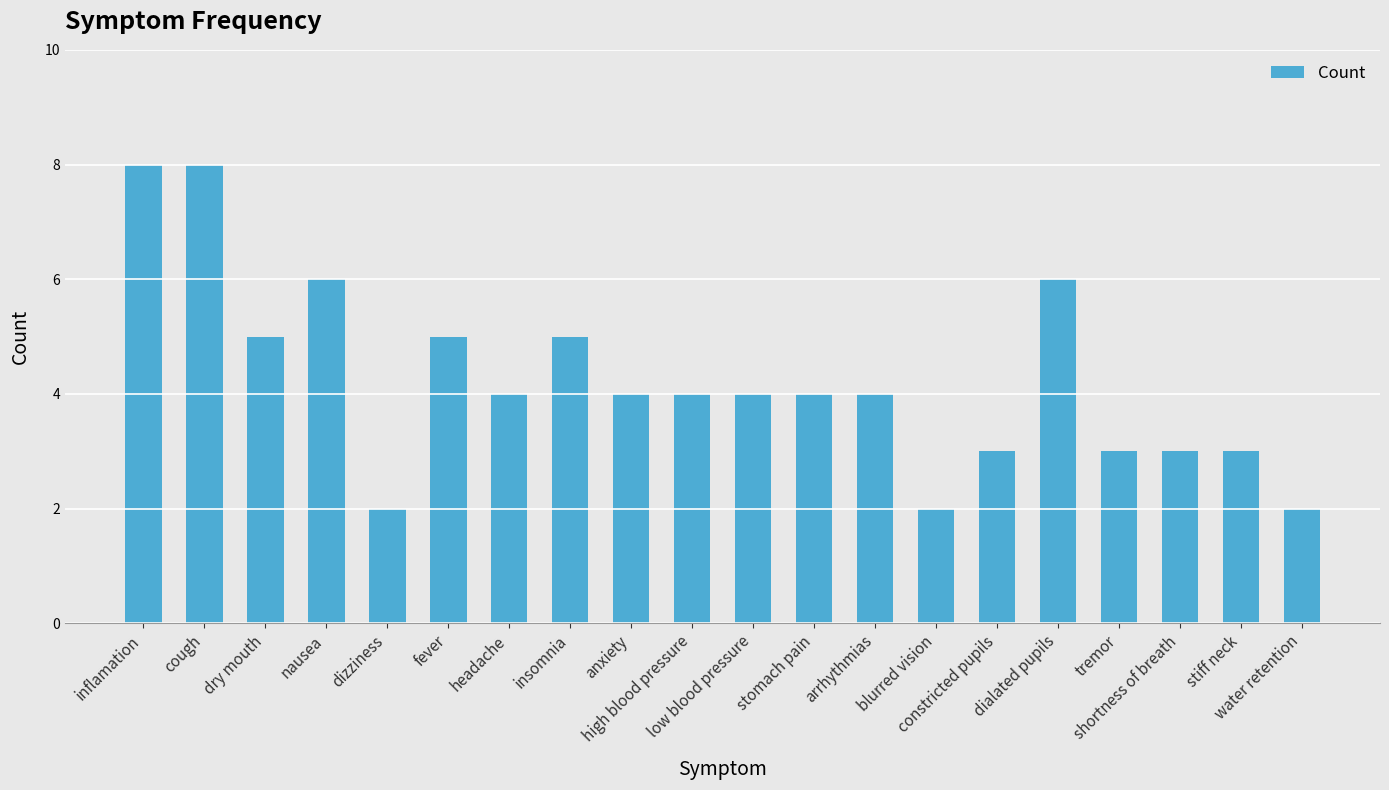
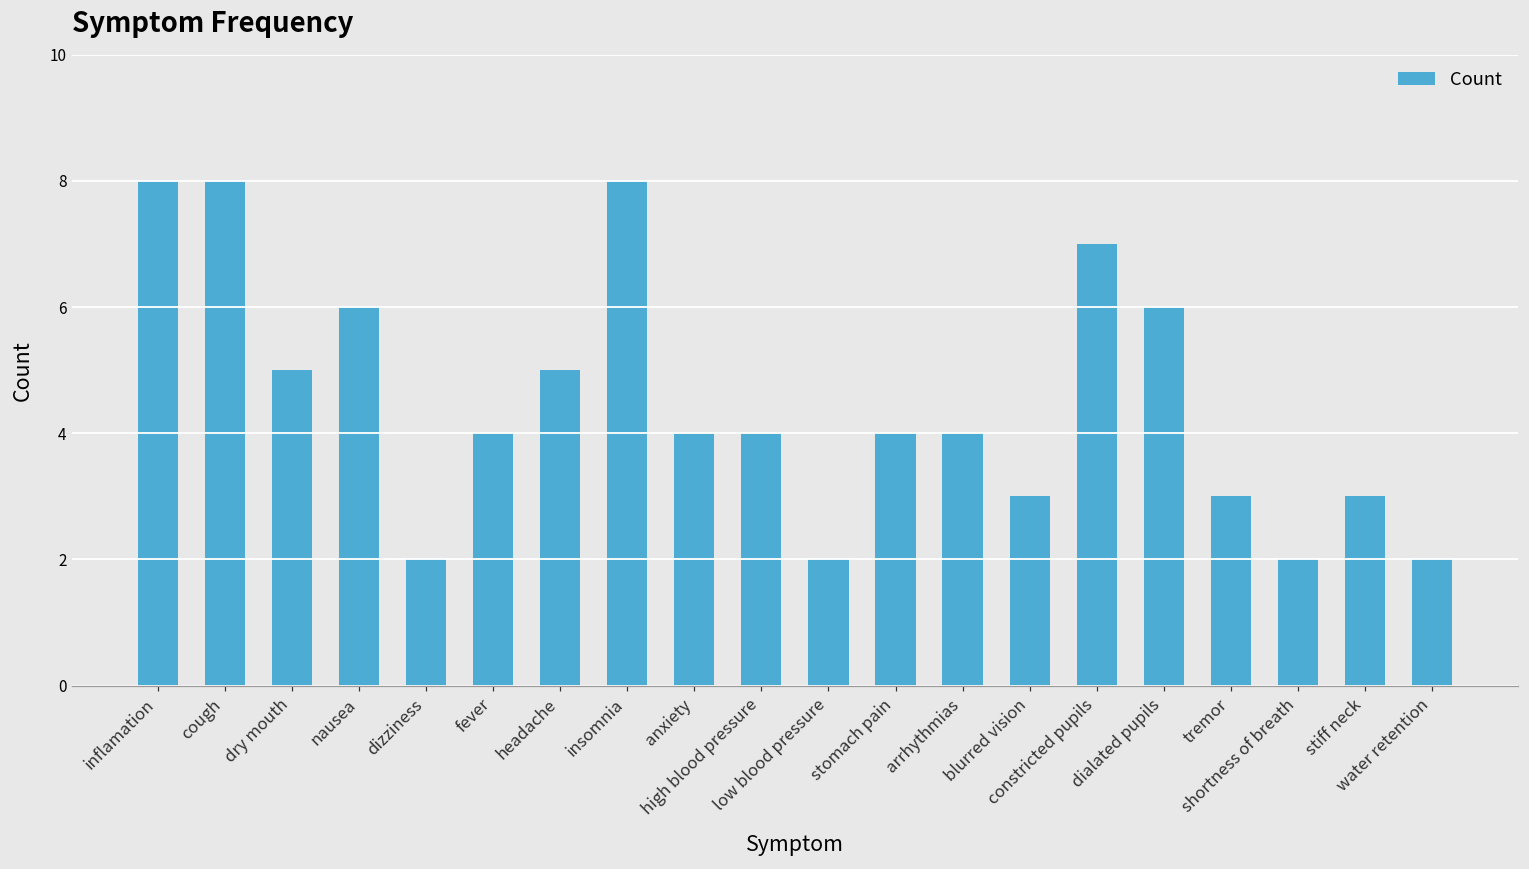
fever: 5 -> 4
headache: 4 -> 5
insomnia: 5 -> 8
low blood pressure: 4 -> 2
blurred vision: 2 -> 3
constricted pupils: 3 -> 7
shortness of breath: 3 -> 2
